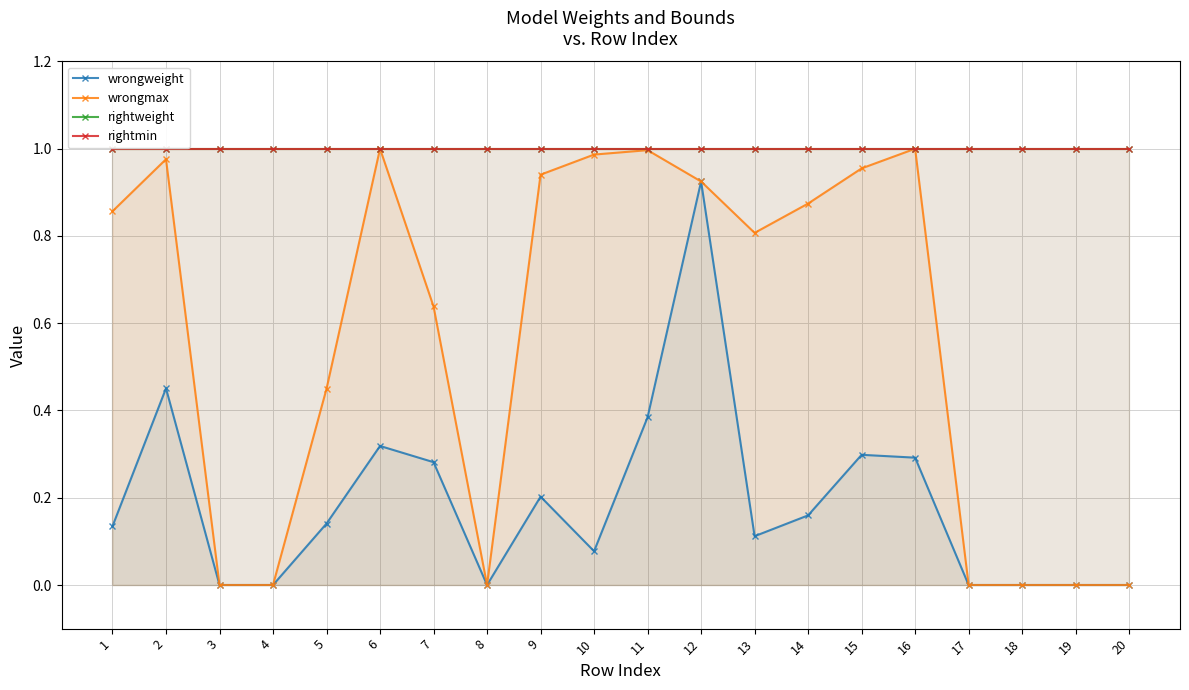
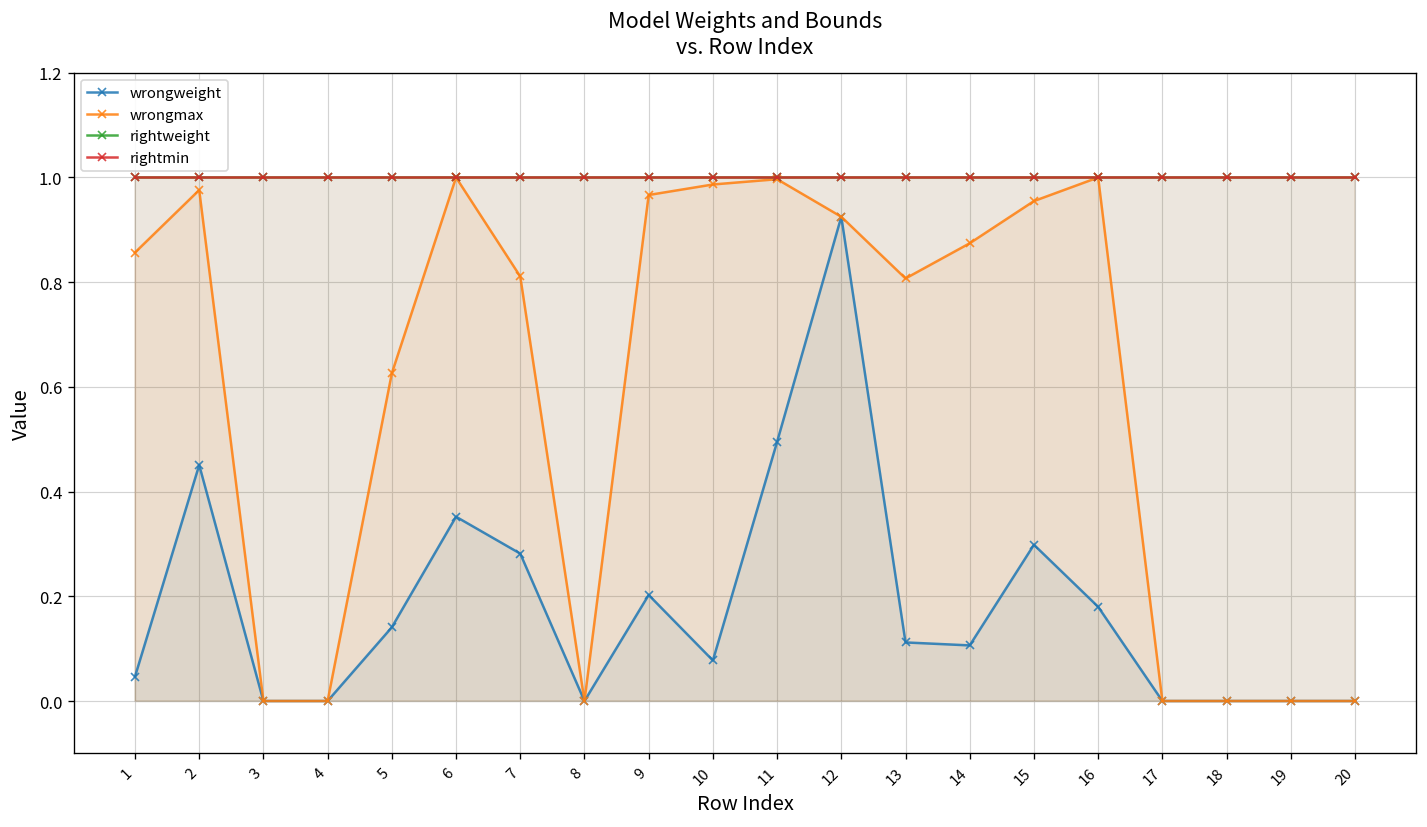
wrongweight, 1: 0.13 -> 0.05
wrongmax, 5: 0.45 -> 0.63
wrongweight, 6: 0.32 -> 0.35
wrongmax, 7: 0.64 -> 0.81
wrongmax, 9: 0.94 -> 0.97
wrongweight, 11: 0.38 -> 0.50
wrongweight, 14: 0.16 -> 0.11
wrongweight, 16: 0.29 -> 0.18
